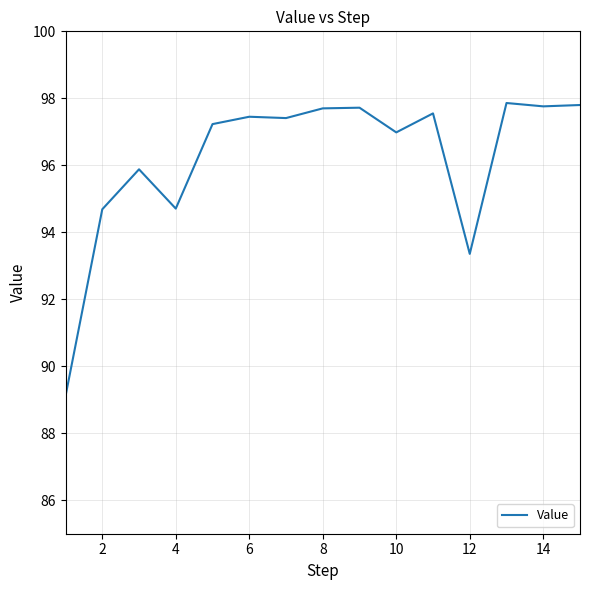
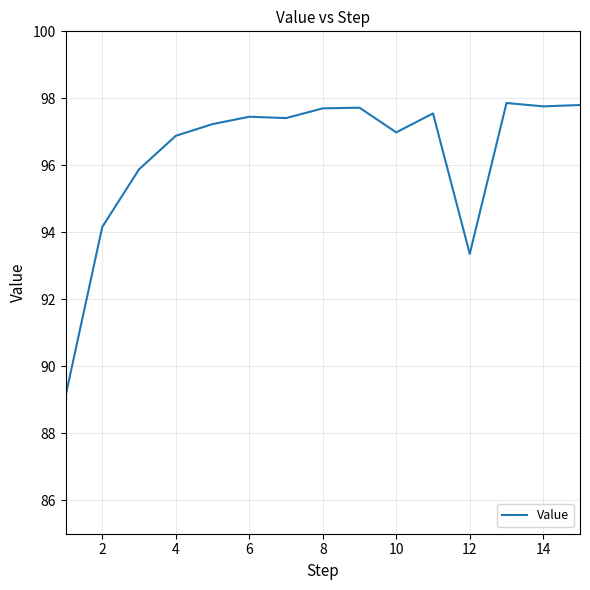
2: 94.7 -> 94.2
4: 94.7 -> 96.9
